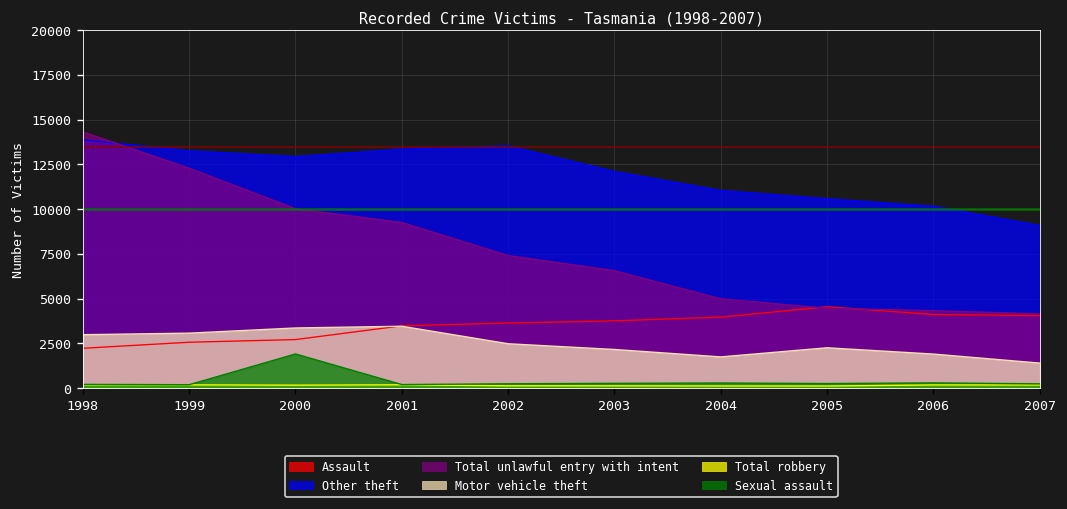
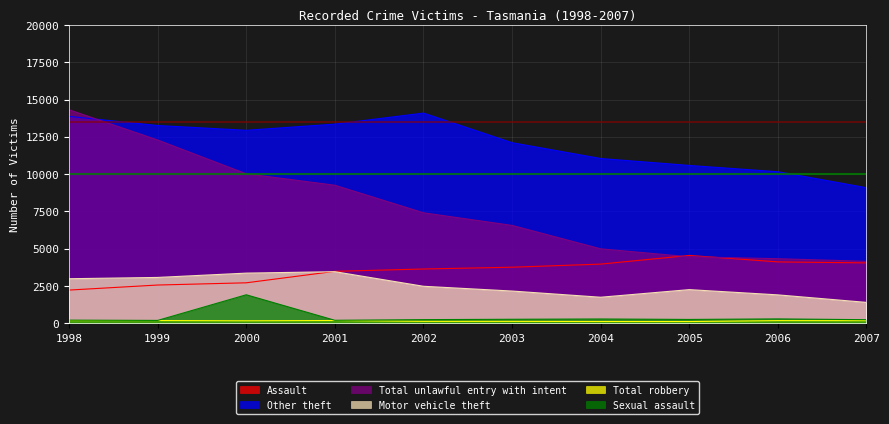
Other theft, 2002: 13500 -> 14100
